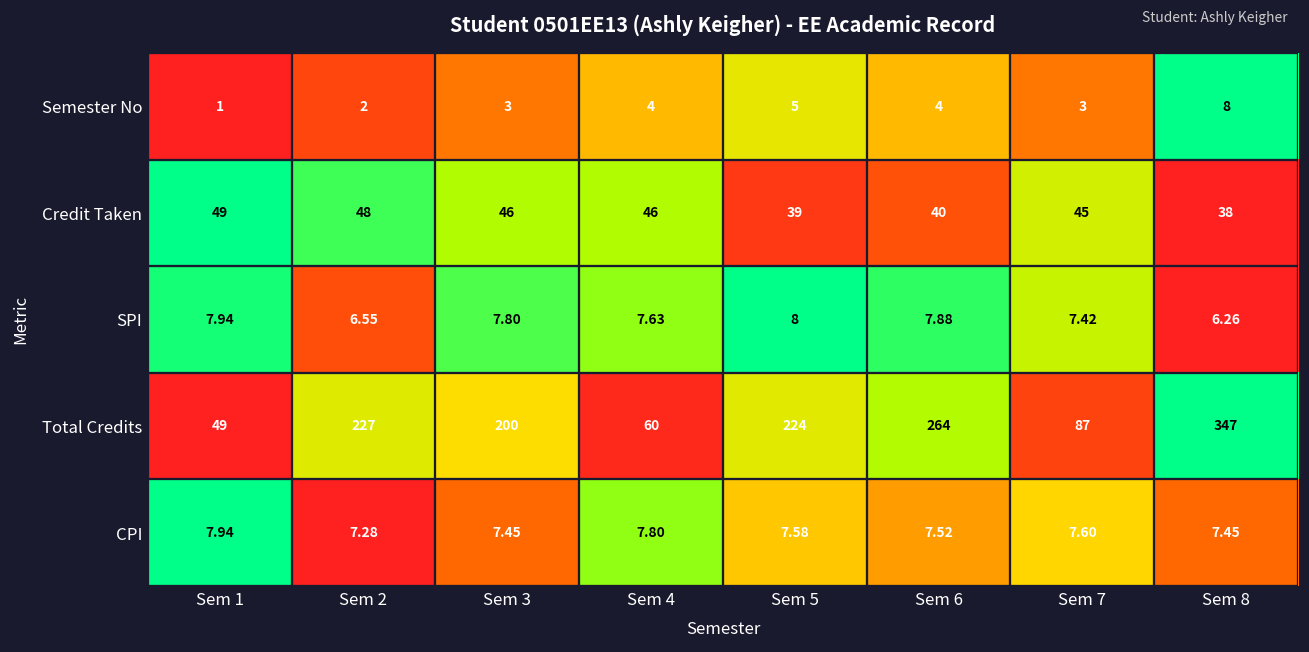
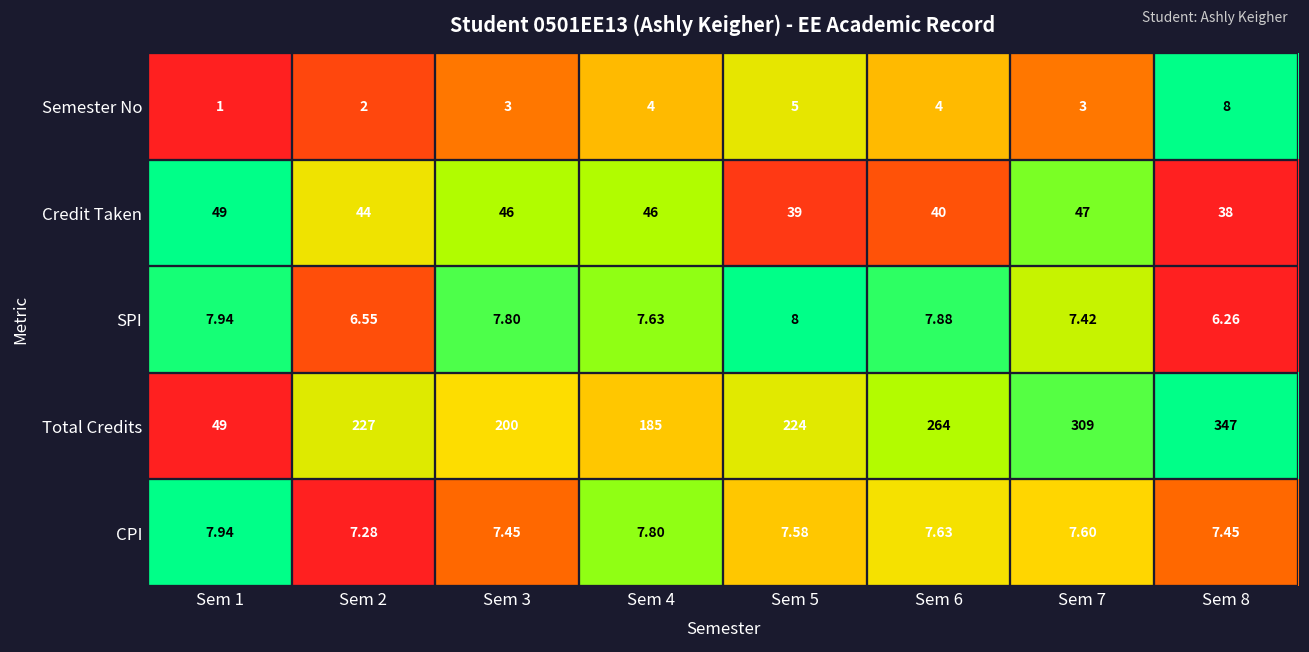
Credit Taken, Sem 2: 48 -> 44
Credit Taken, Sem 7: 45 -> 47
Total Credits, Sem 4: 60 -> 185
Total Credits, Sem 7: 87 -> 309
CPI, Sem 6: 7.52 -> 7.63
